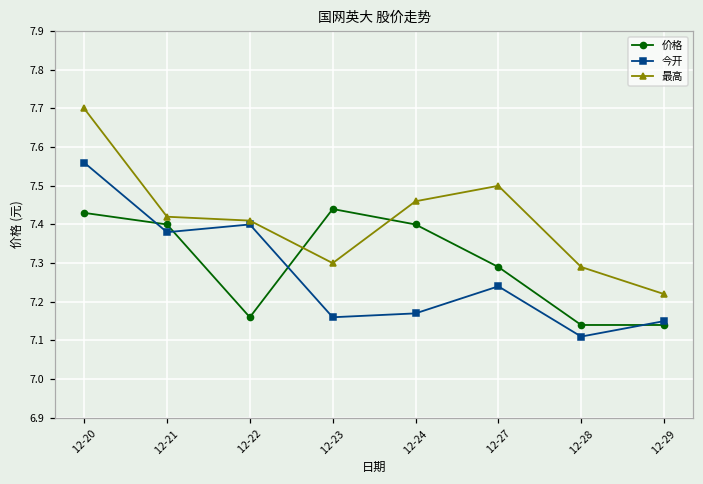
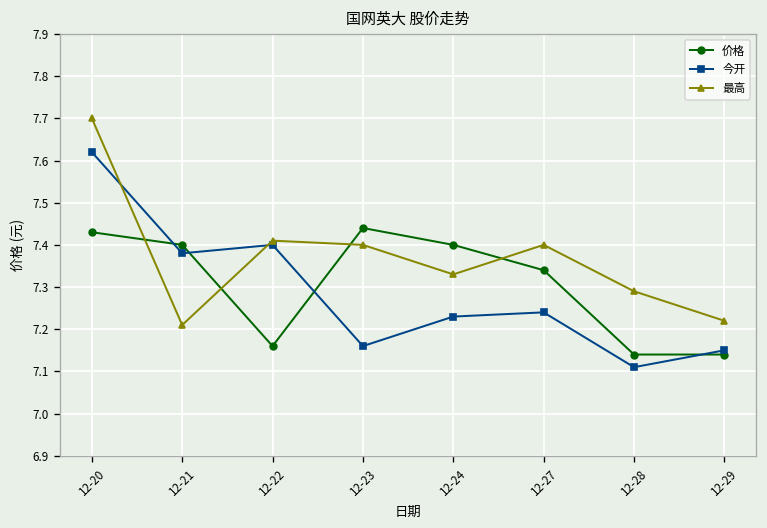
今开, 12-20: 7.56 -> 7.62
最高, 12-21: 7.42 -> 7.21
最高, 12-23: 7.3 -> 7.4
今开, 12-24: 7.17 -> 7.23
最高, 12-24: 7.46 -> 7.33
价格, 12-27: 7.29 -> 7.34
最高, 12-27: 7.5 -> 7.4
